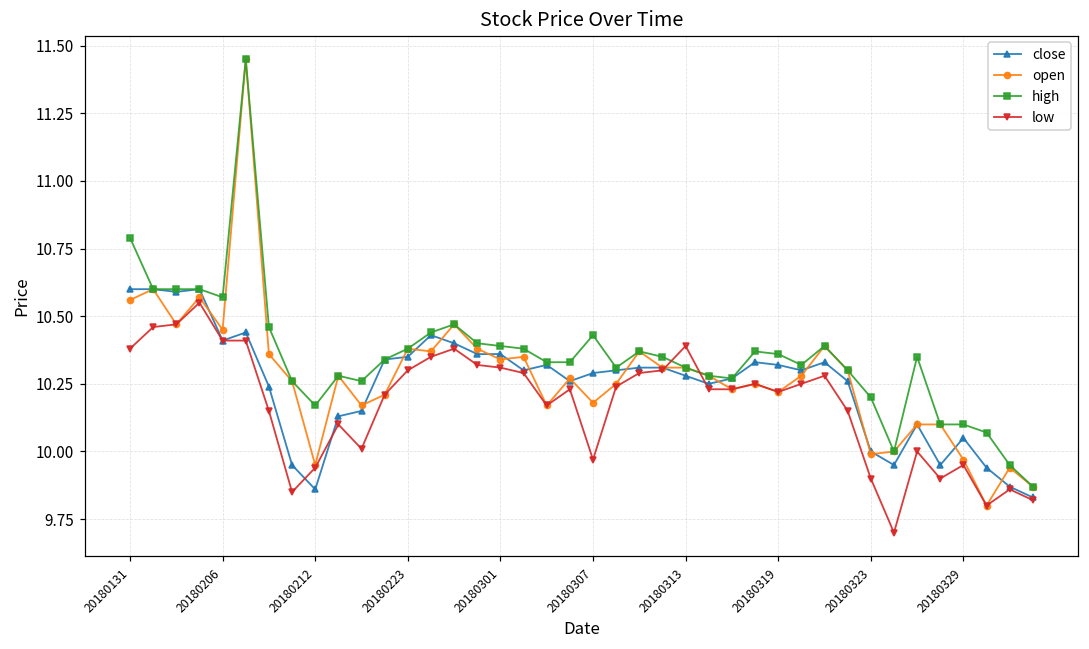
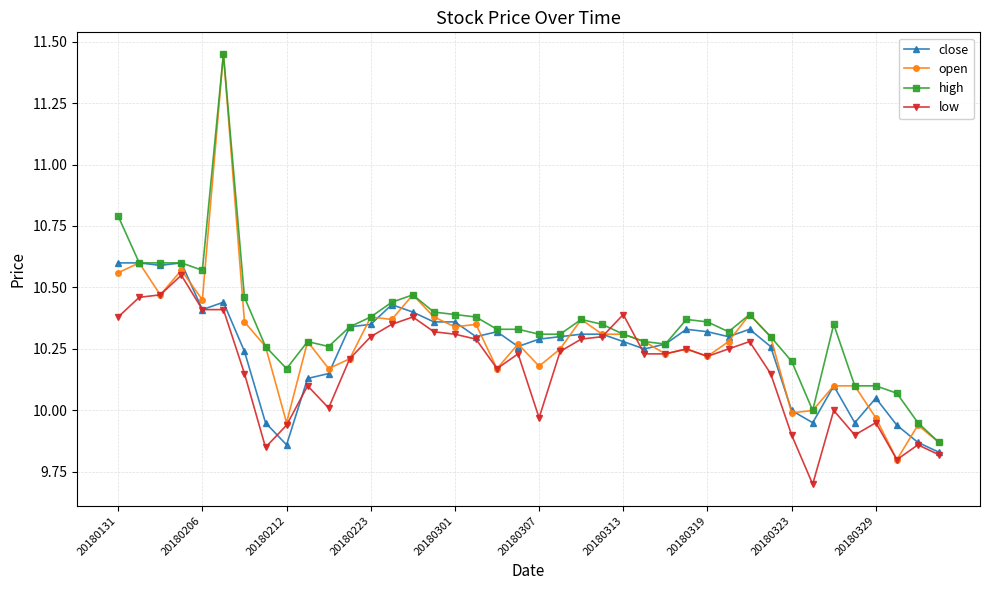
high, 20180307: 10.43 -> 10.31
